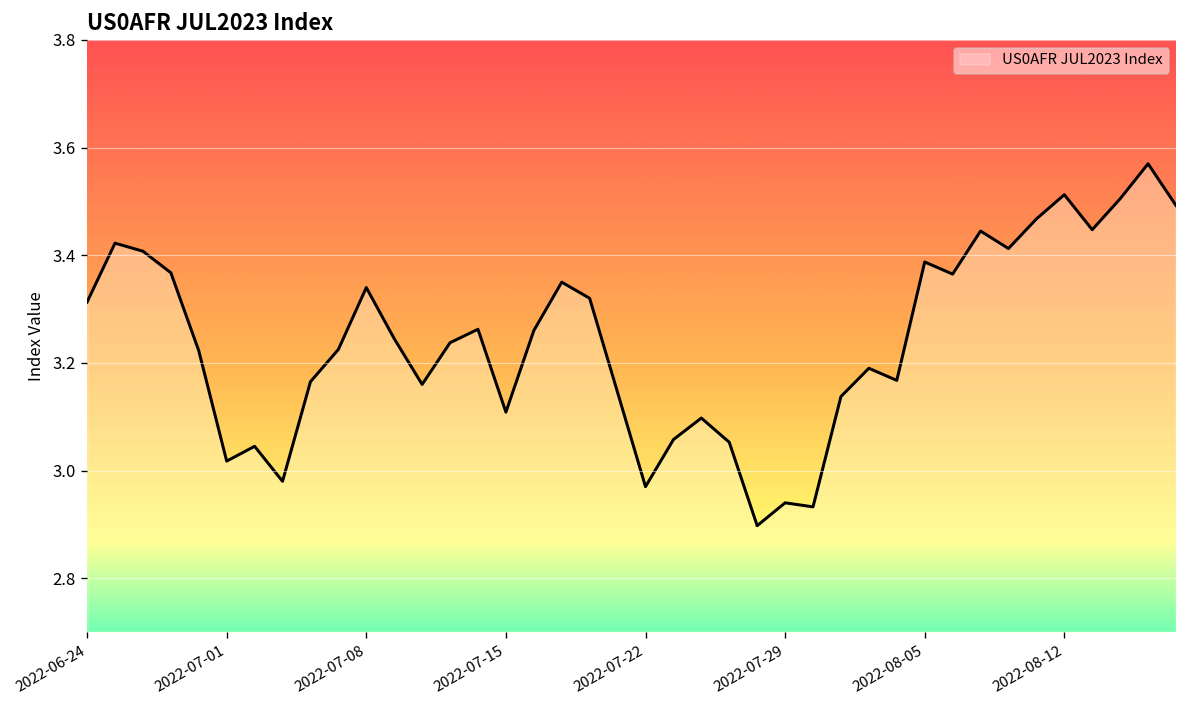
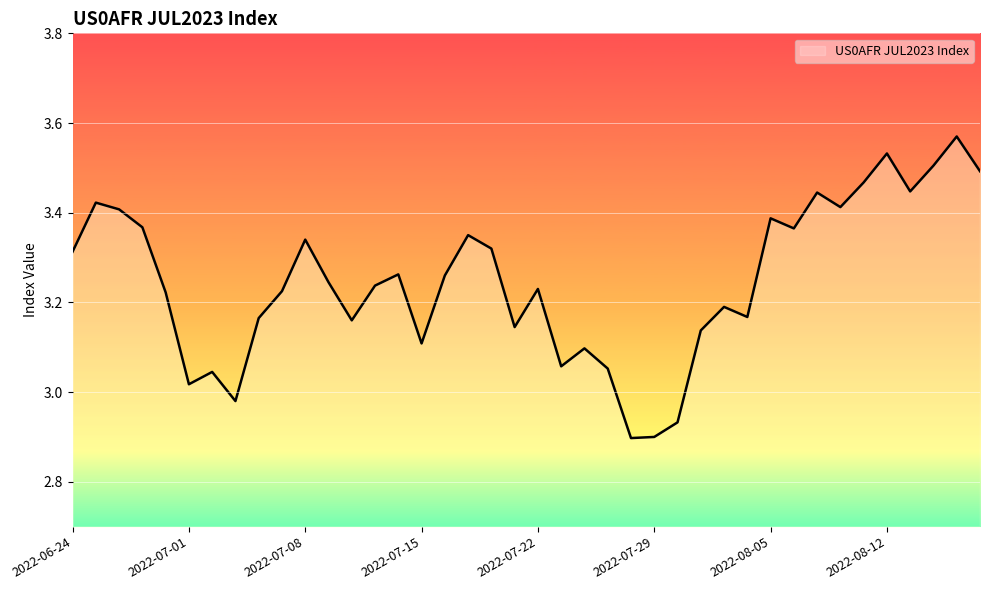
2022-07-22: 2.97 -> 3.23
2022-07-29: 2.94 -> 2.90
2022-08-12: 3.51 -> 3.53
